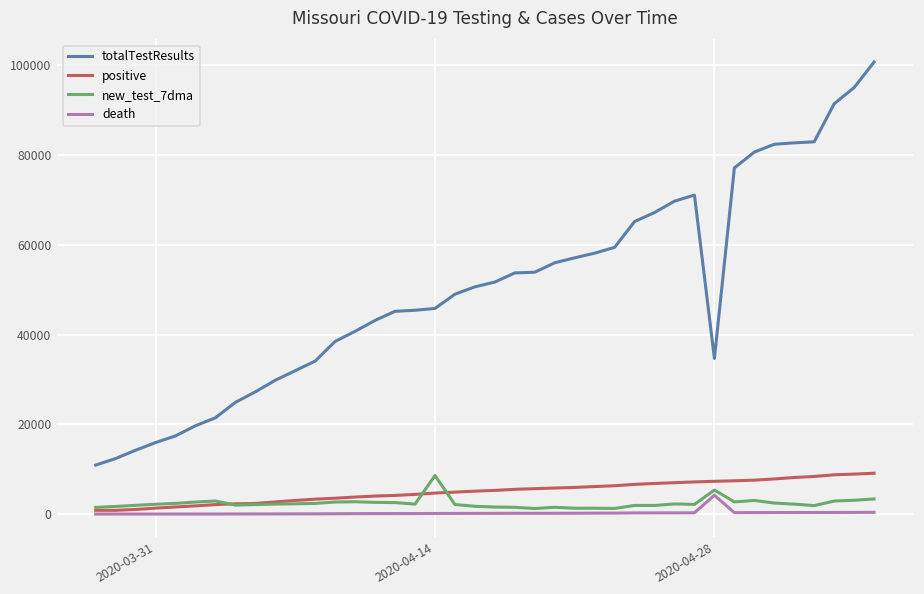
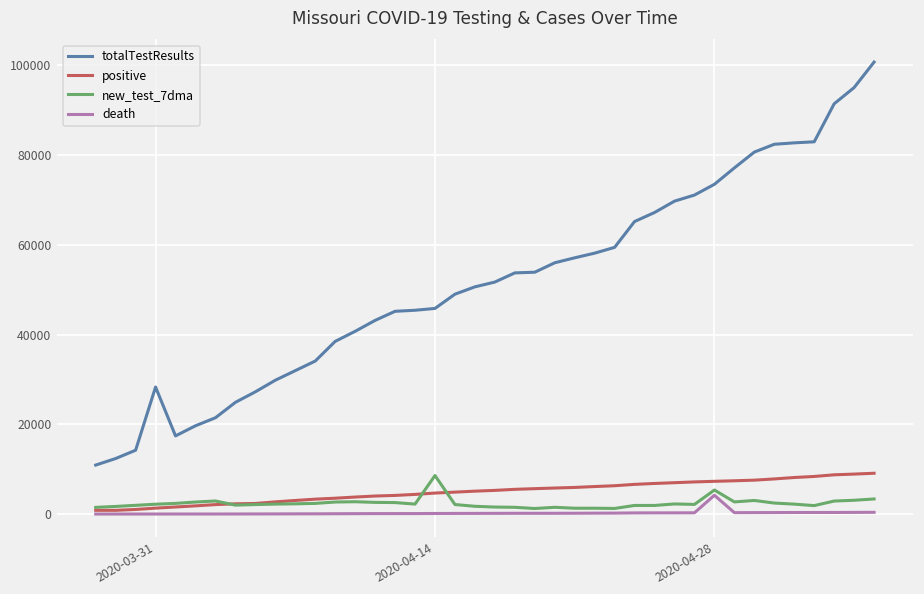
totalTestResults, 2020-03-31: 16000 -> 28000
totalTestResults, 2020-04-28: 35000 -> 74000
